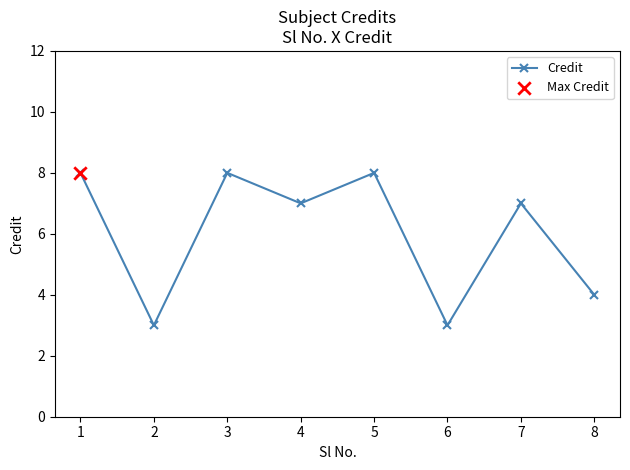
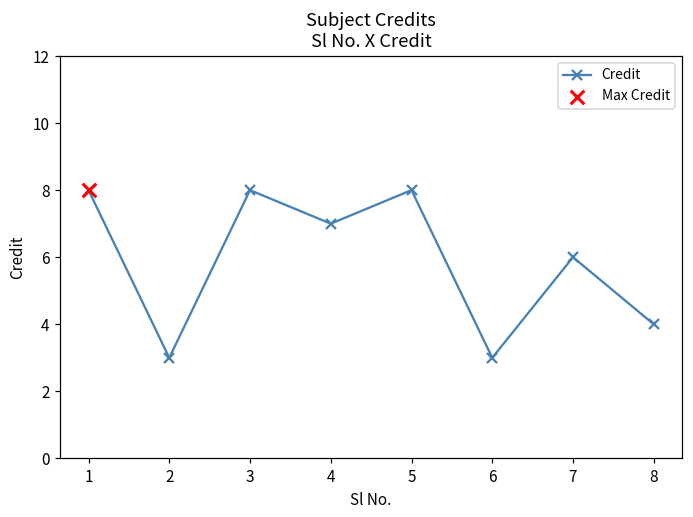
Credit, 7: 7 -> 6
